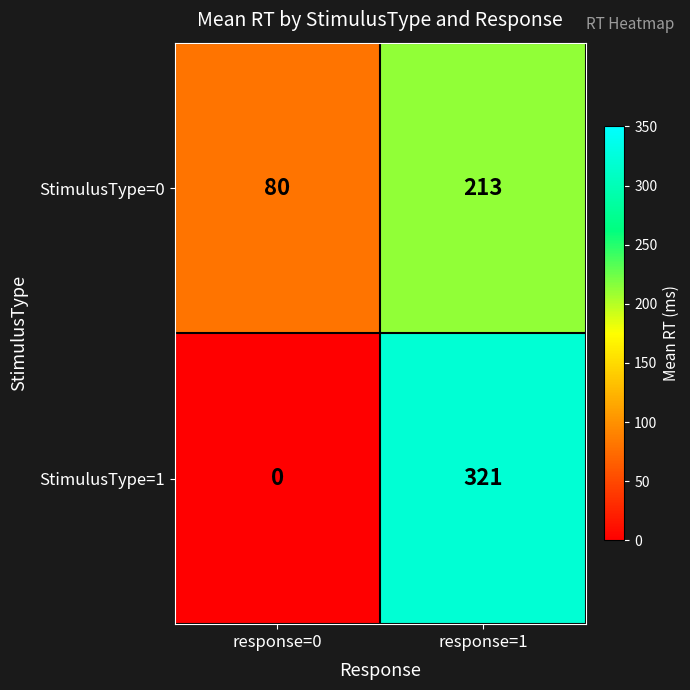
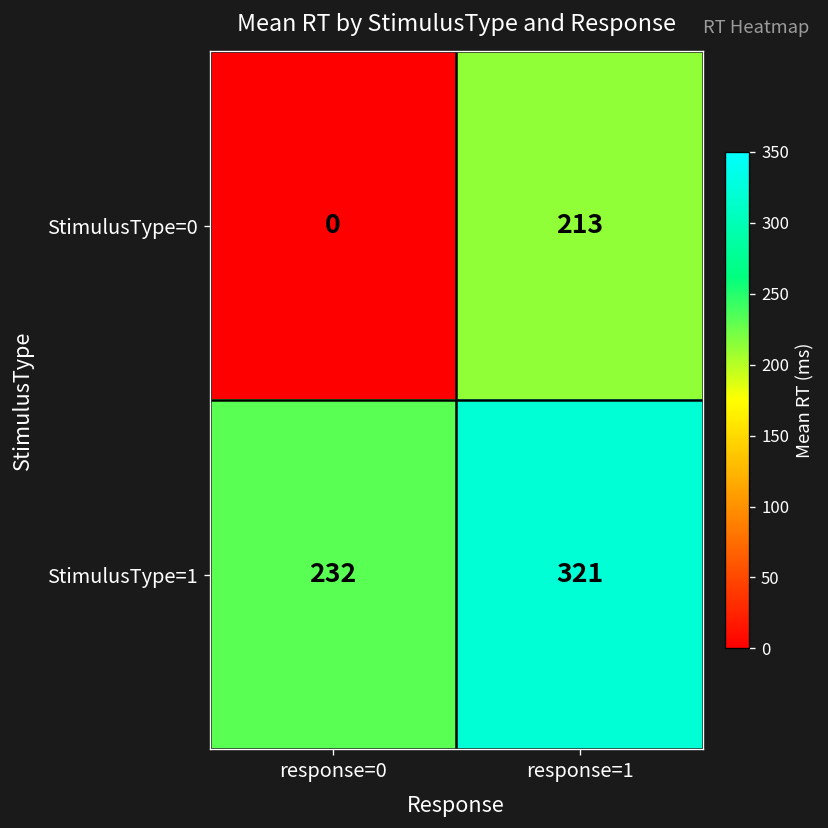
StimulusType=0, response=0: 80 -> 0
StimulusType=1, response=0: 0 -> 232
